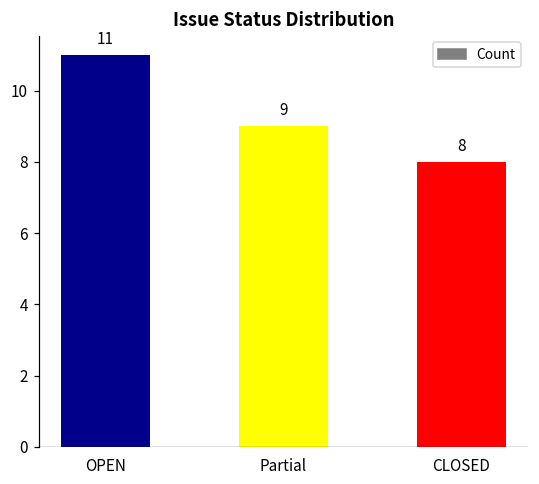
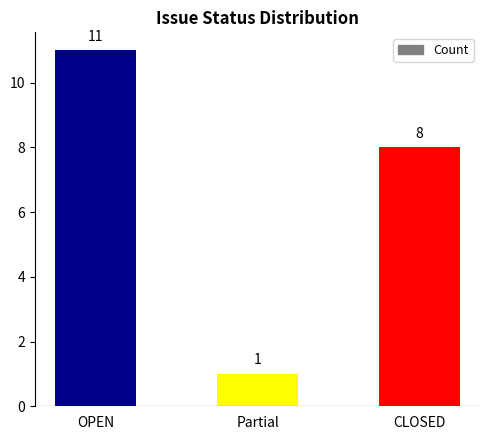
Partial: 9 -> 1
